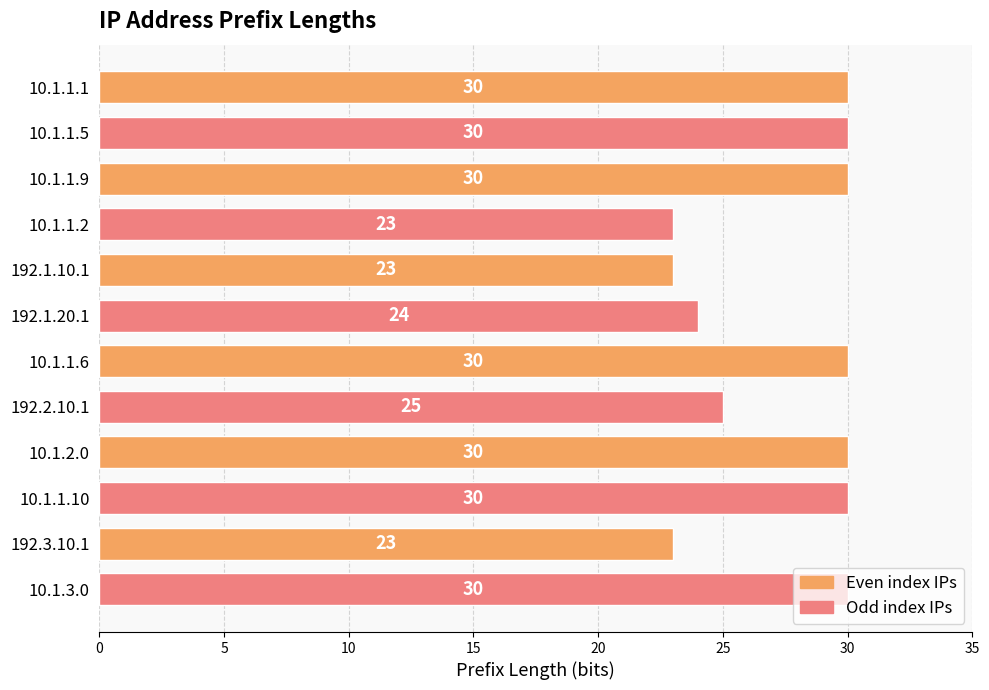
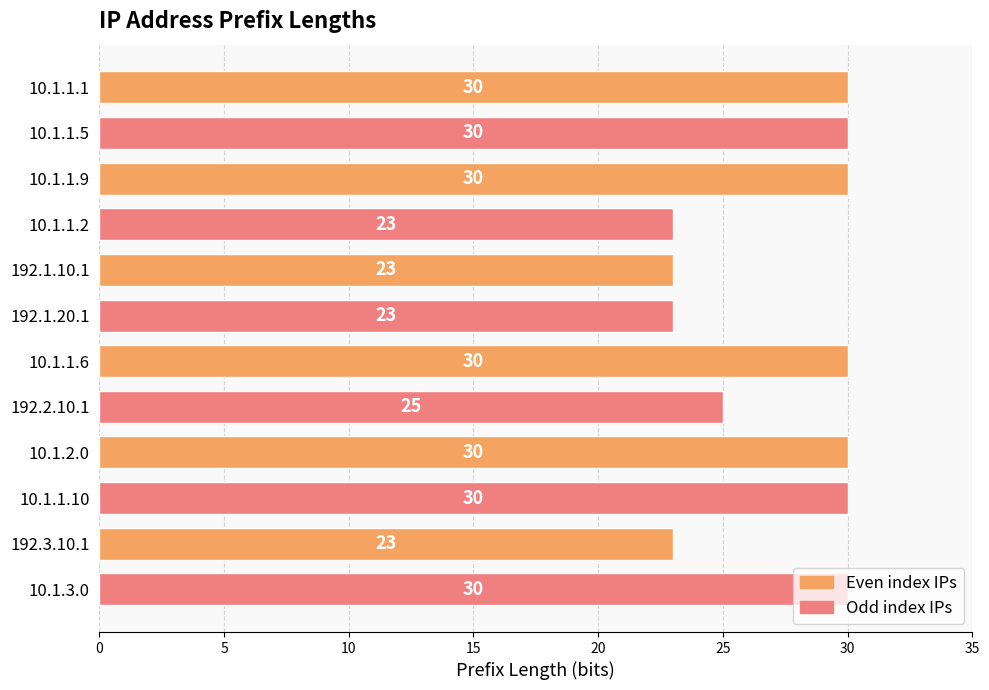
192.1.20.1: 24 -> 23
